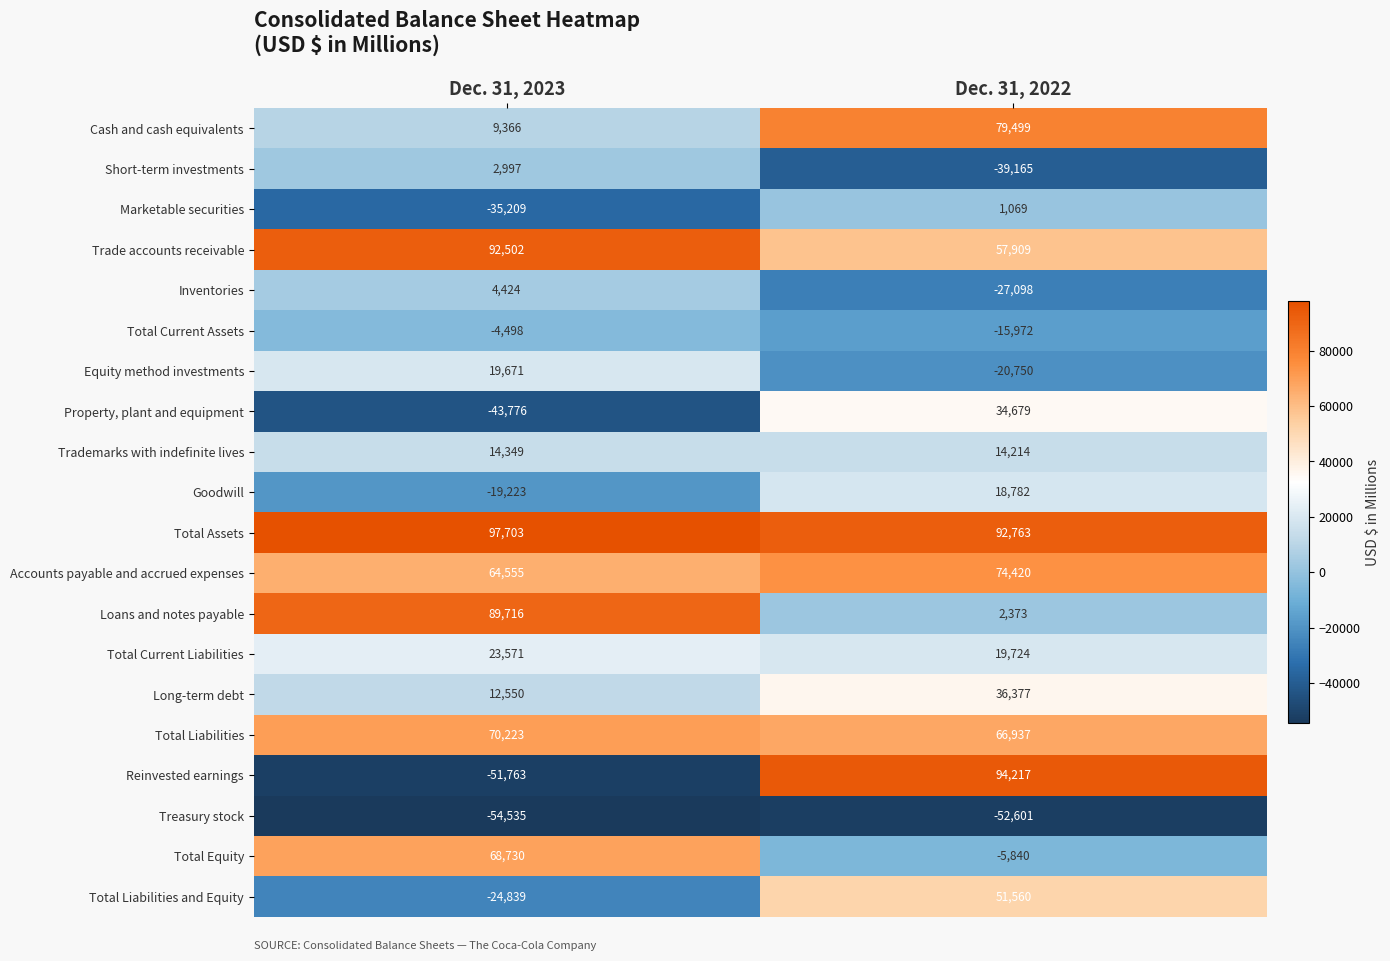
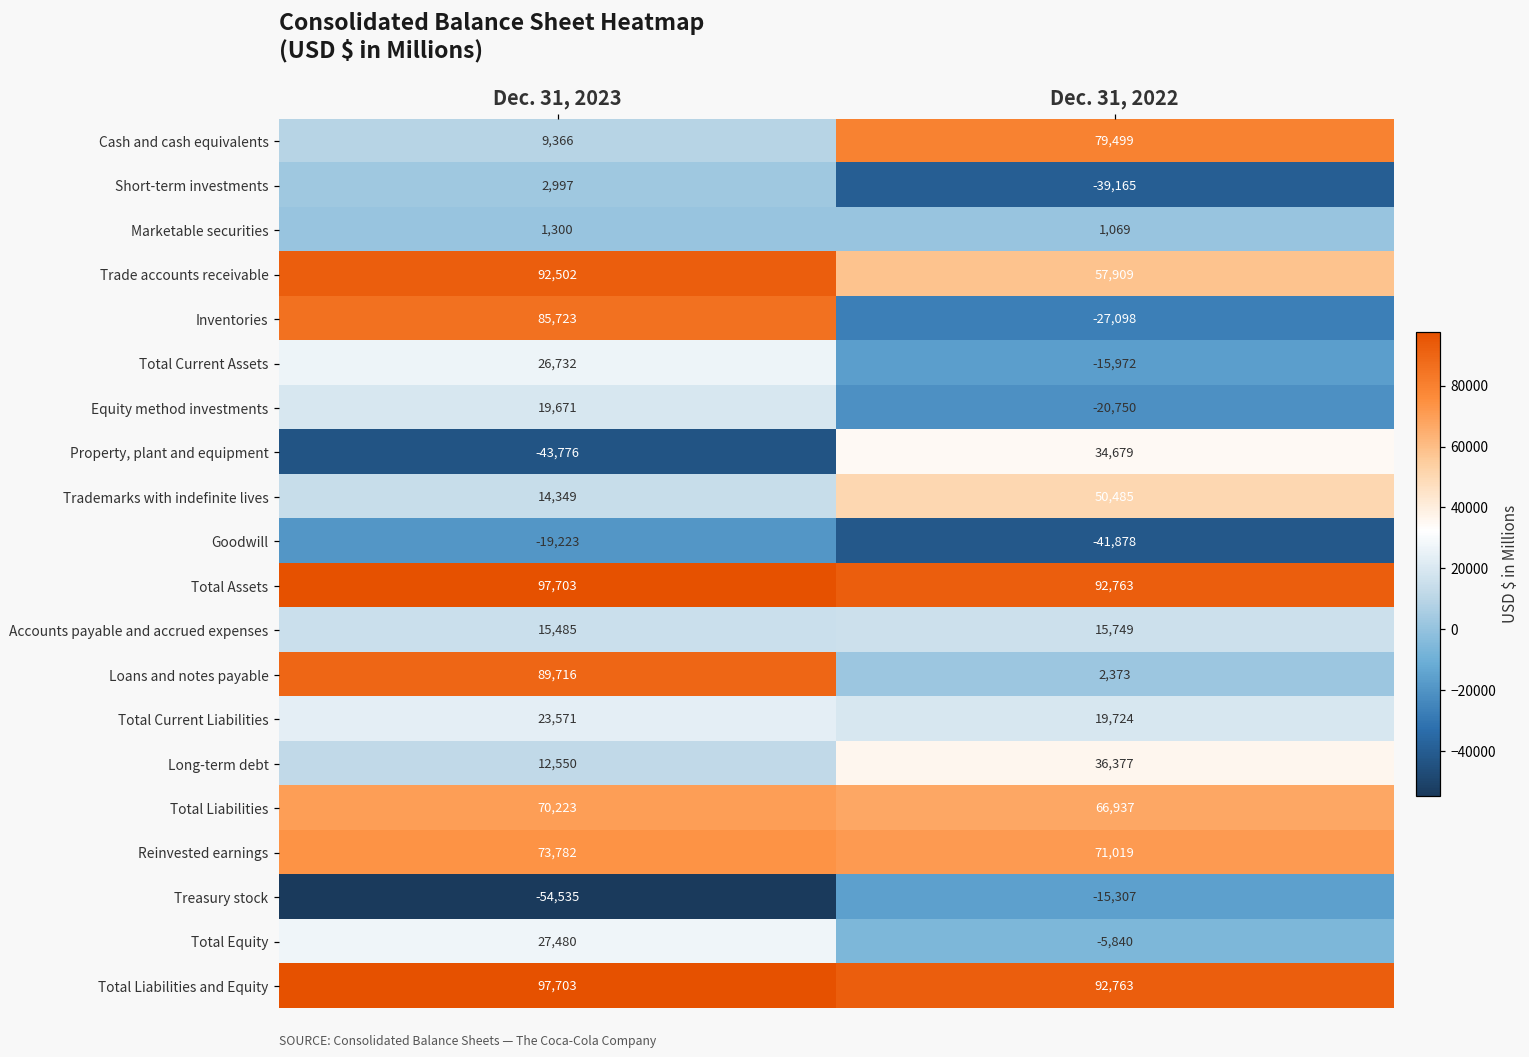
Marketable securities, Dec. 31, 2023: -35,209 -> 1,300
Inventories, Dec. 31, 2023: 4,424 -> 85,723
Total Current Assets, Dec. 31, 2023: -4,498 -> 26,732
Trademarks with indefinite lives, Dec. 31, 2022: 14,214 -> 50,485
Goodwill, Dec. 31, 2022: 18,782 -> -41,878
Accounts payable and accrued expenses, Dec. 31, 2023: 64,555 -> 15,485
Accounts payable and accrued expenses, Dec. 31, 2022: 74,420 -> 15,749
Reinvested earnings, Dec. 31, 2023: -51,763 -> 73,782
Reinvested earnings, Dec. 31, 2022: 94,217 -> 71,019
Treasury stock, Dec. 31, 2022: -52,601 -> -15,307
Total Equity, Dec. 31, 2023: 68,730 -> 27,480
Total Liabilities and Equity, Dec. 31, 2023: -24,839 -> 97,703
Total Liabilities and Equity, Dec. 31, 2022: 51,560 -> 92,763
